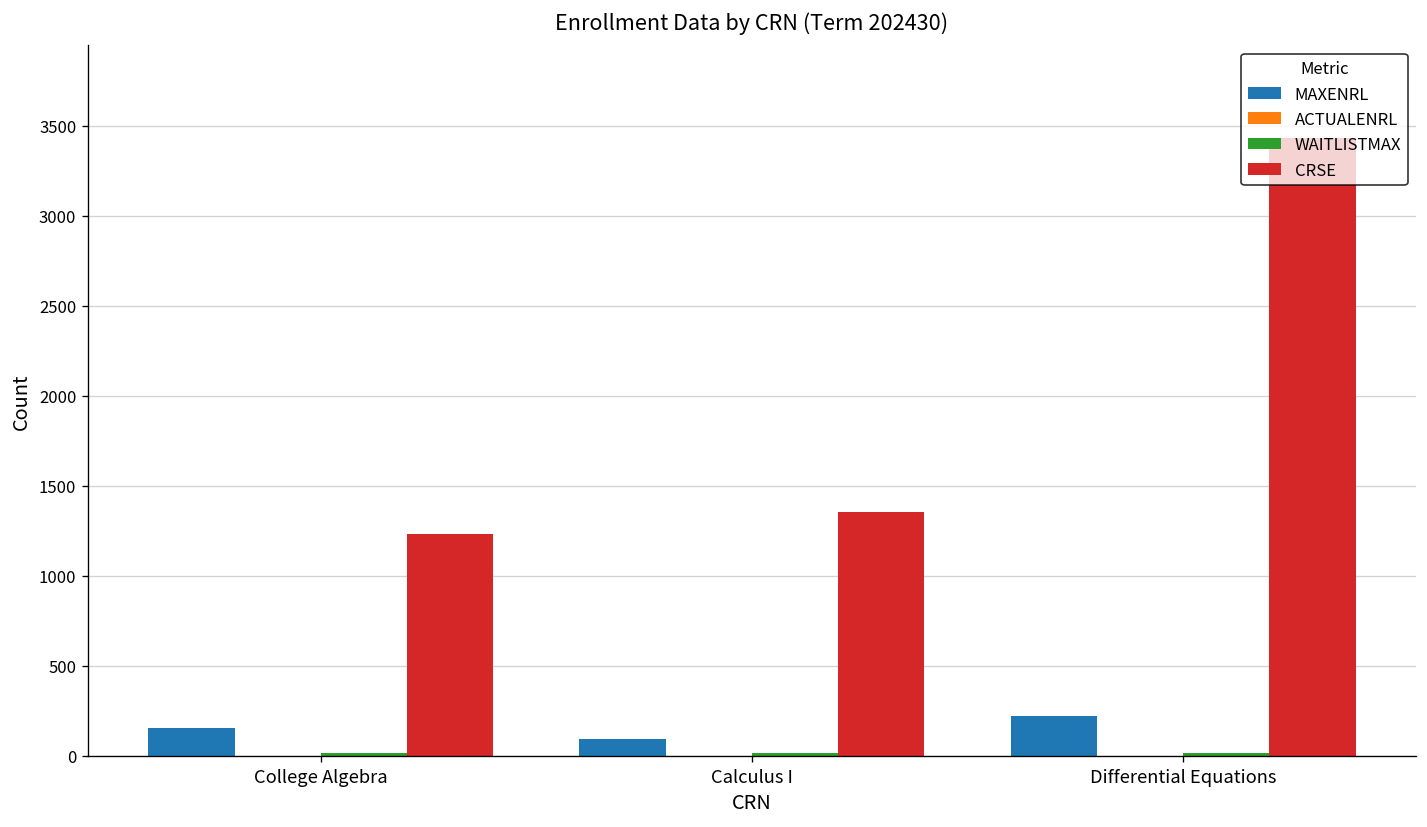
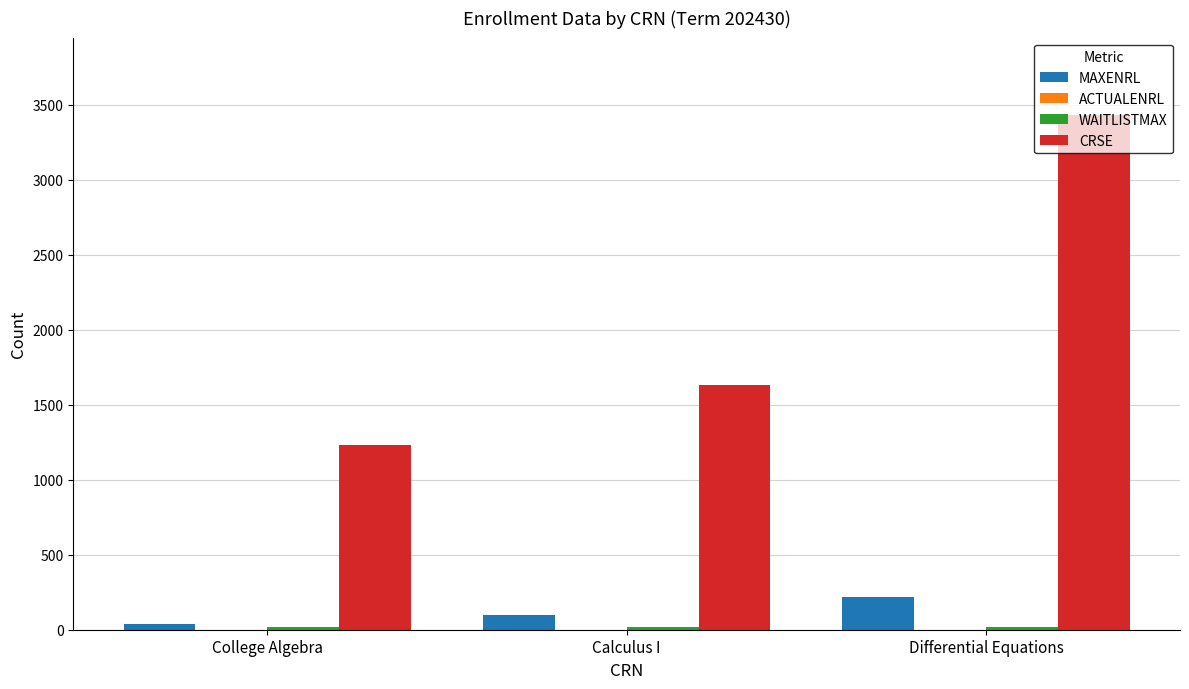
MAXENRL, College Algebra: 160 -> 40
CRSE, Calculus I: 1360 -> 1630
